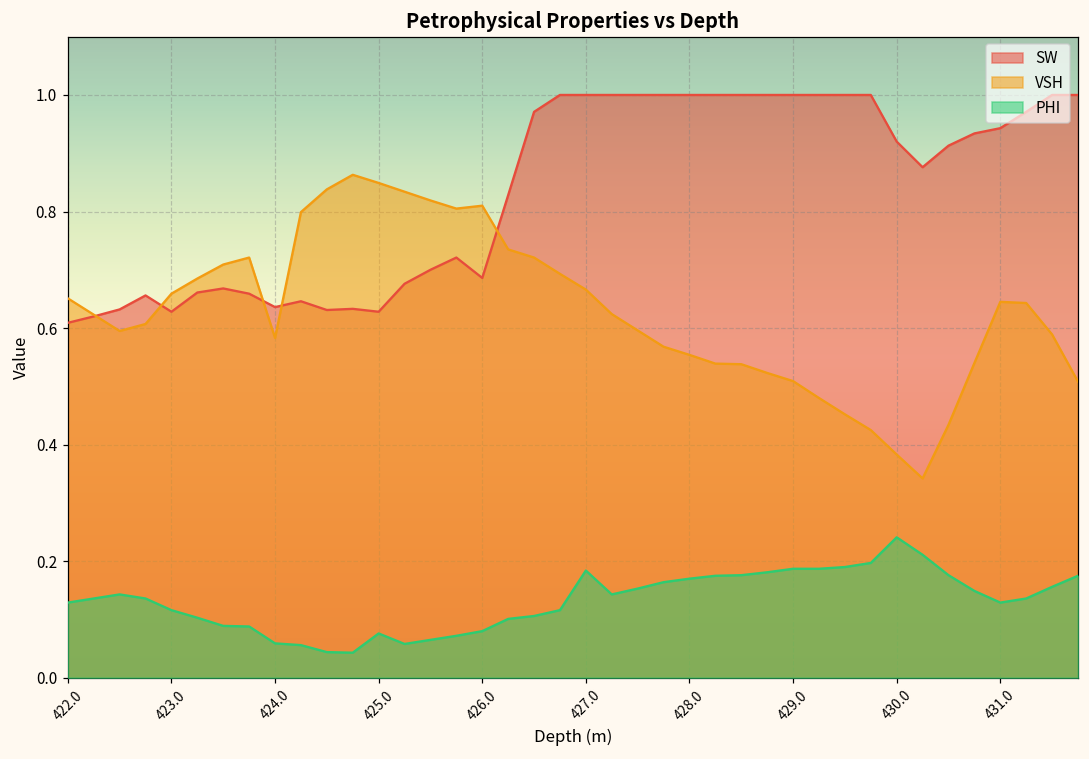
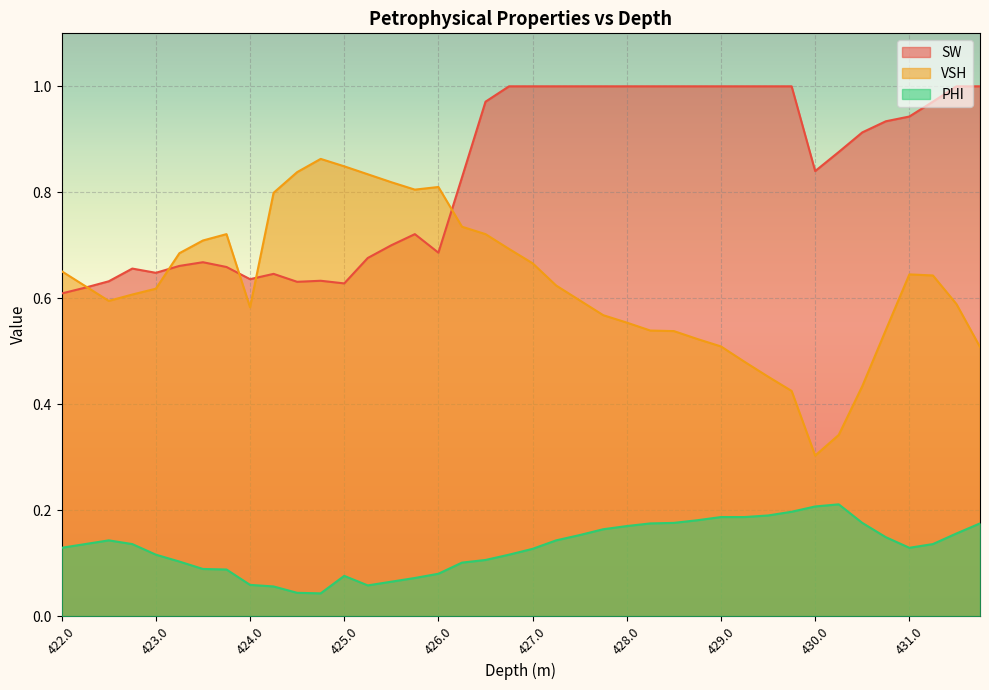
SW, 423.0: 0.63 -> 0.65
VSH, 423.0: 0.66 -> 0.62
PHI, 427.0: 0.18 -> 0.13
SW, 430.0: 0.92 -> 0.84
VSH, 430.0: 0.38 -> 0.30
PHI, 430.0: 0.24 -> 0.21
